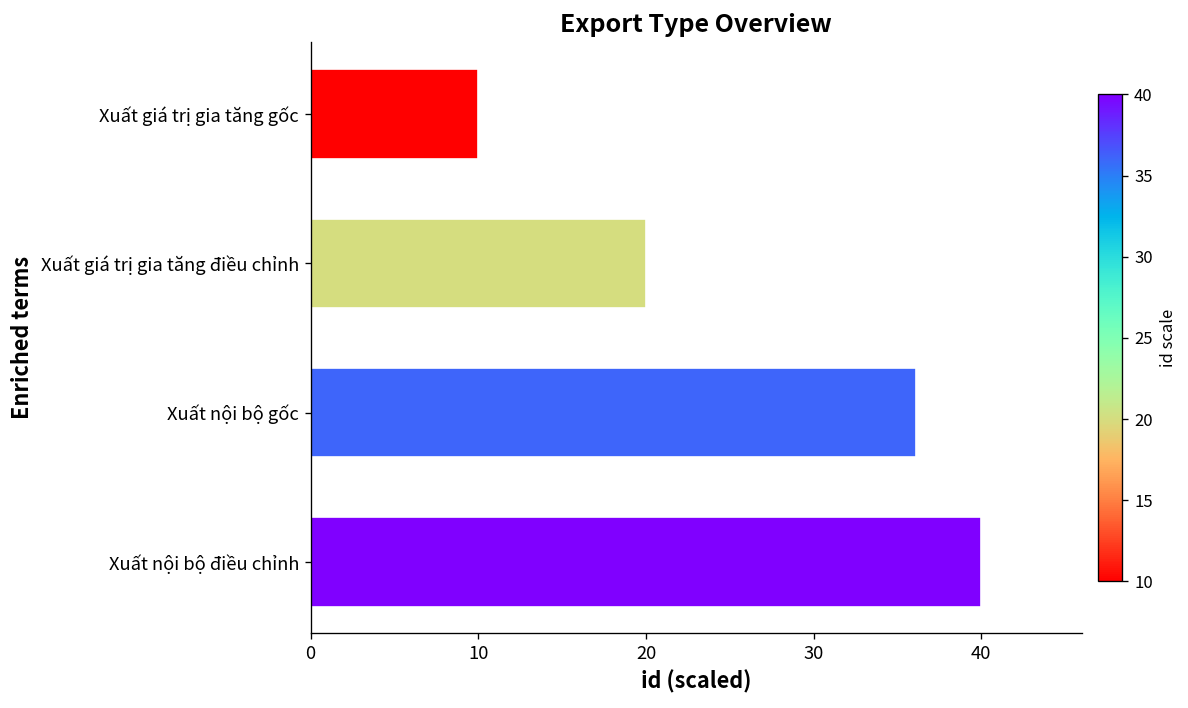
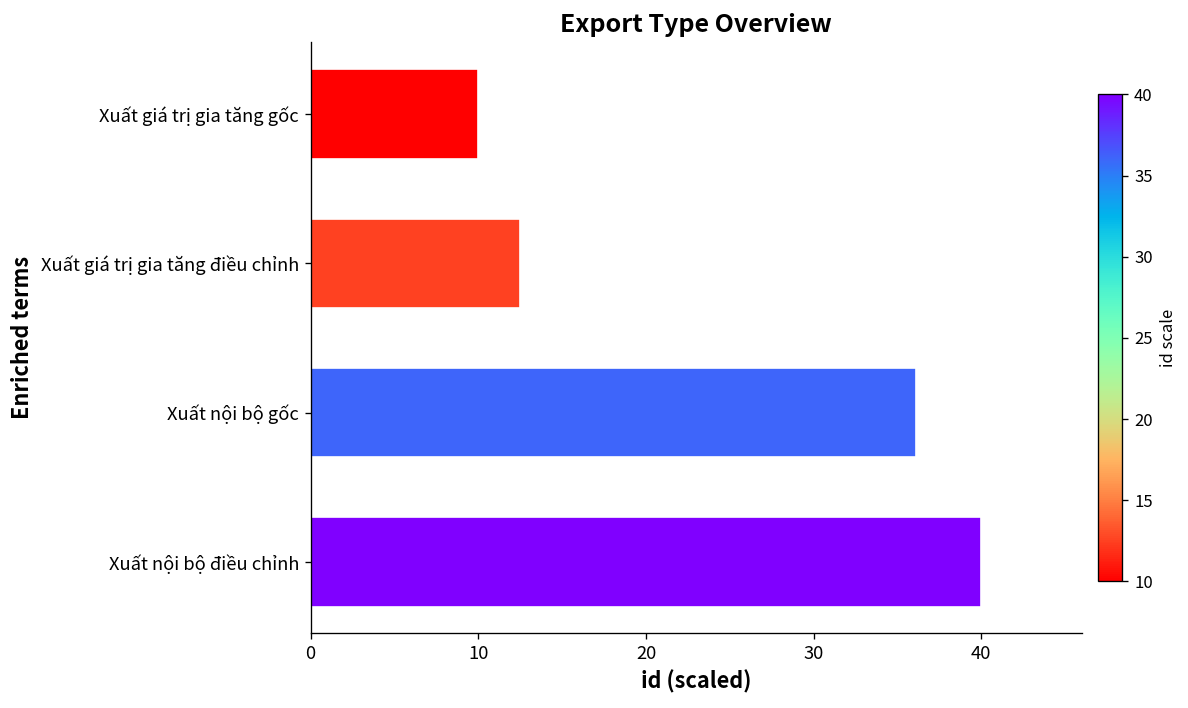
Xuất giá trị gia tăng điều chỉnh: 20.0 -> 12.5
